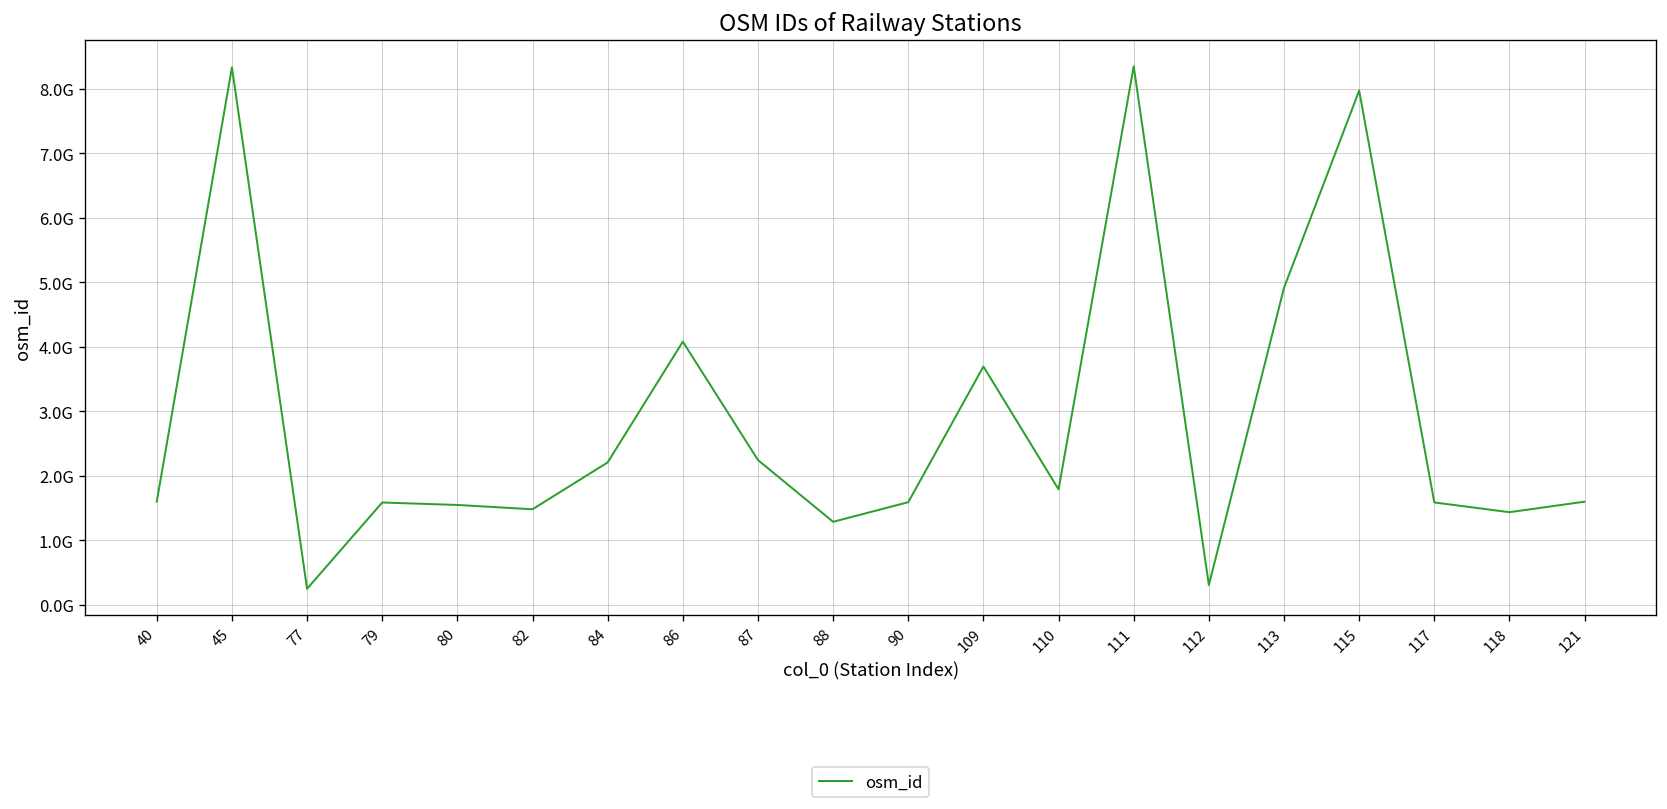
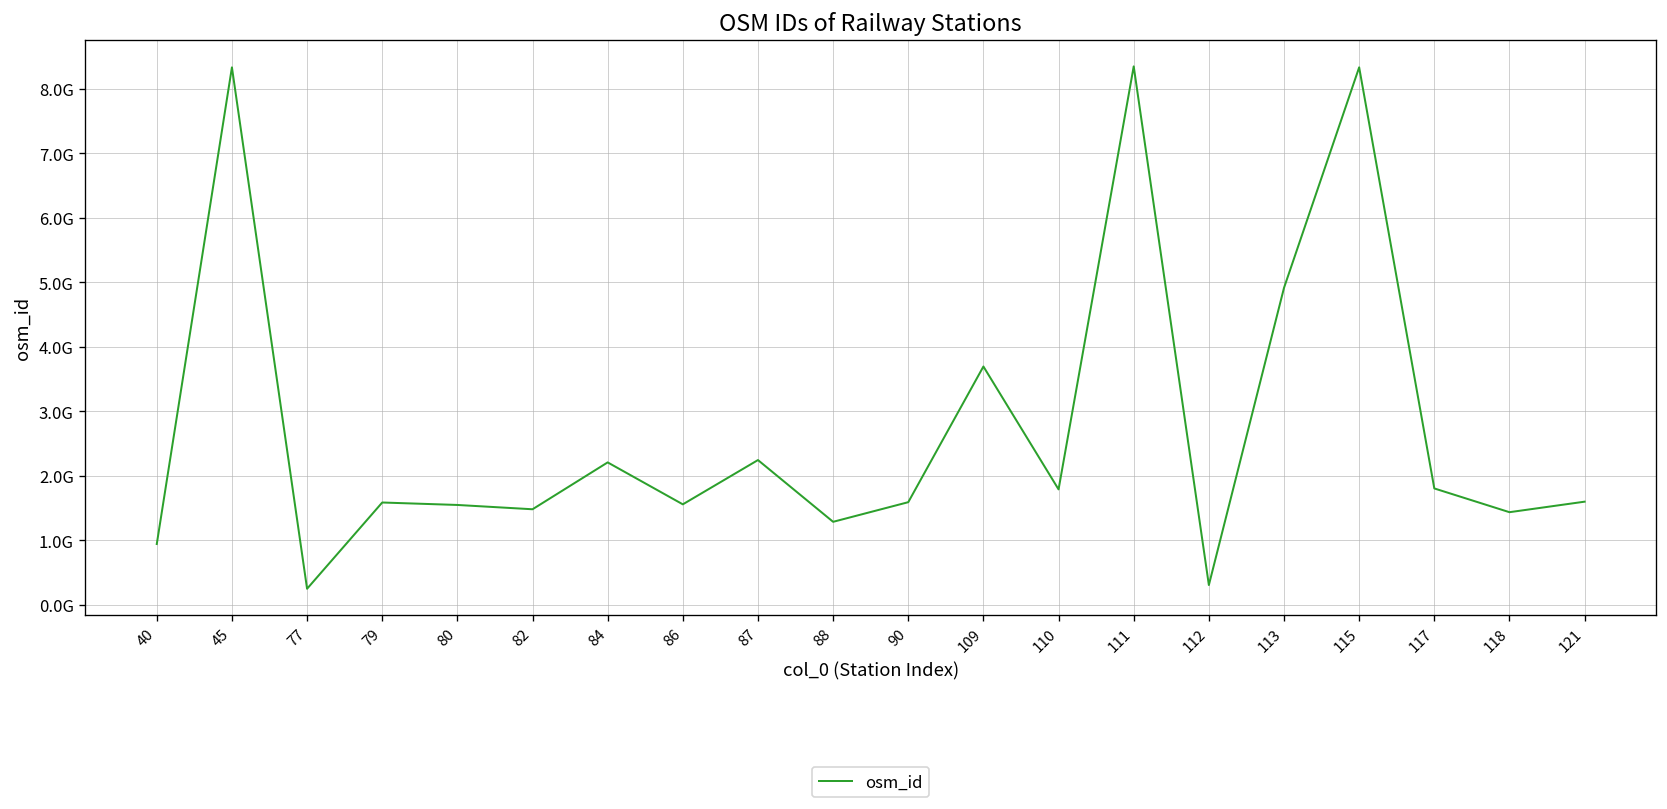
40: 1600000000 -> 900000000
86: 4100000000 -> 1600000000
115: 8000000000 -> 8300000000
117: 1600000000 -> 1800000000
